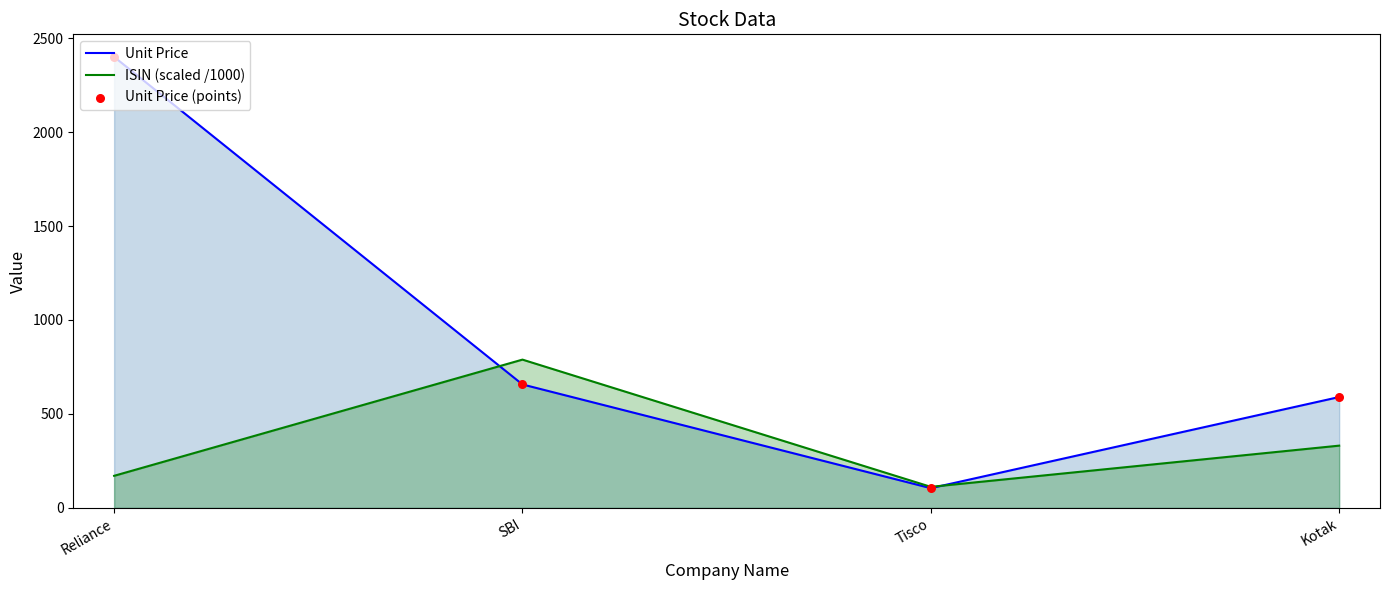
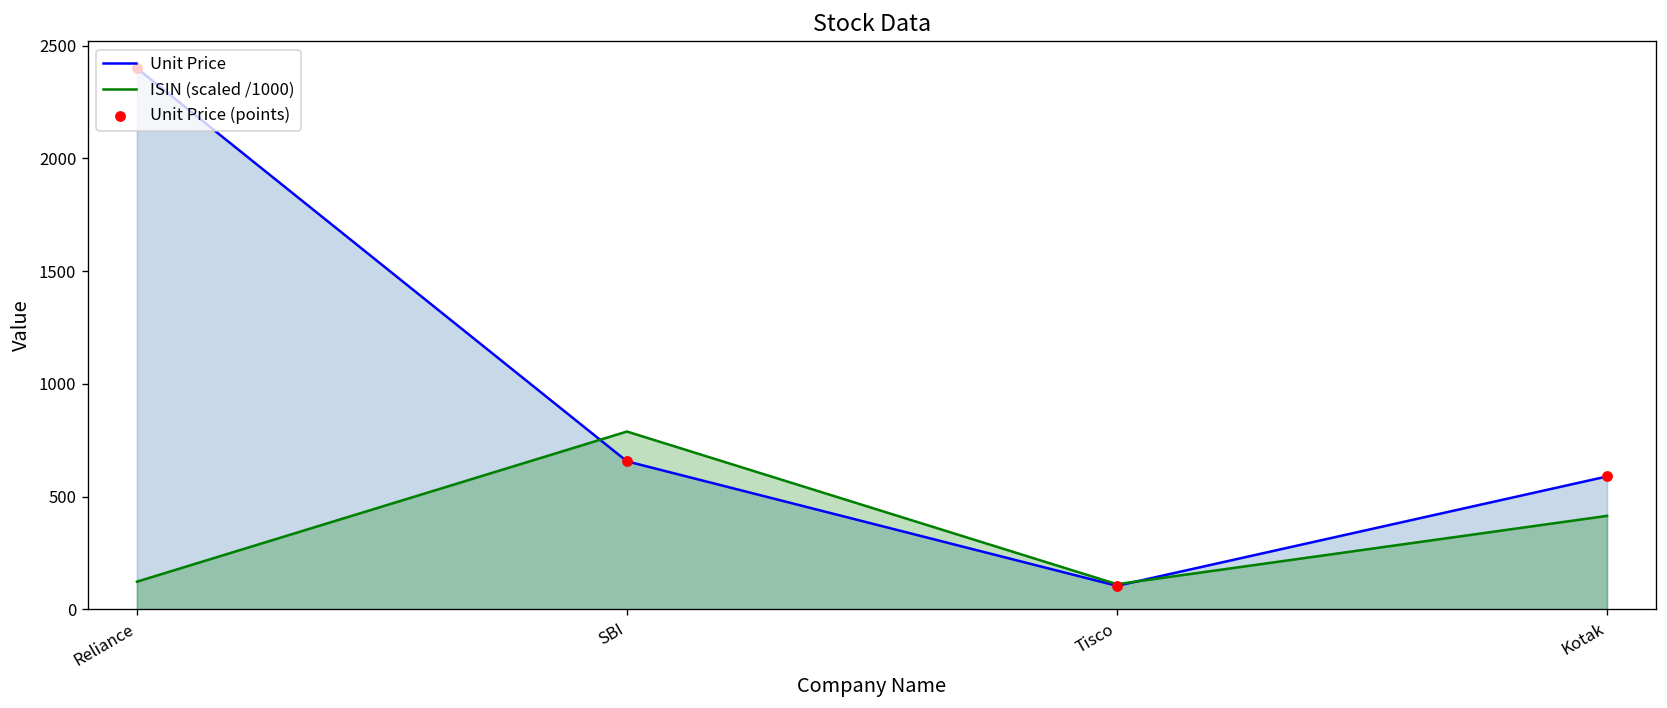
ISIN (scaled /1000), Reliance: 170 -> 120
ISIN (scaled /1000), Kotak: 330 -> 420
